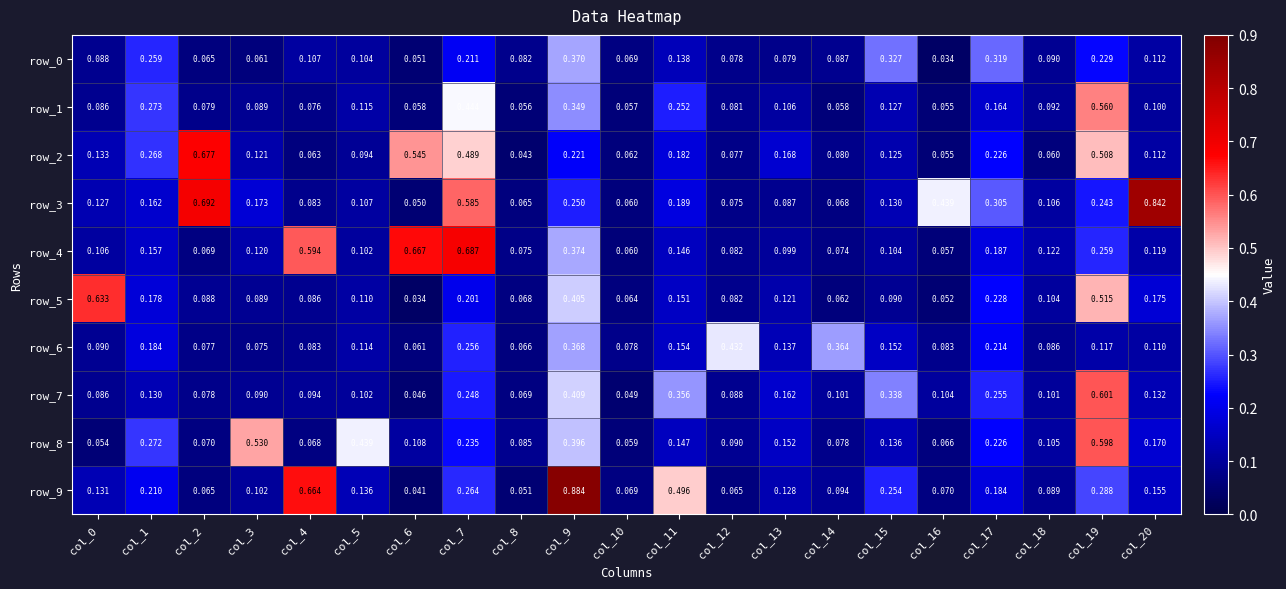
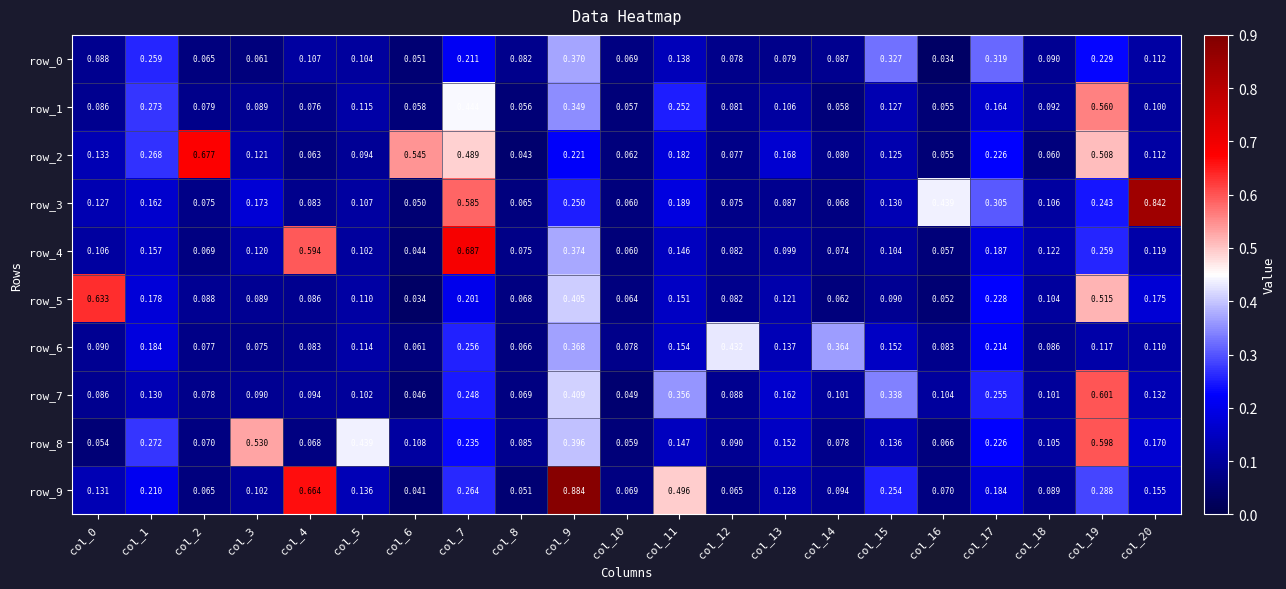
row_3, col_2: 0.692 -> 0.075
row_4, col_6: 0.667 -> 0.044
